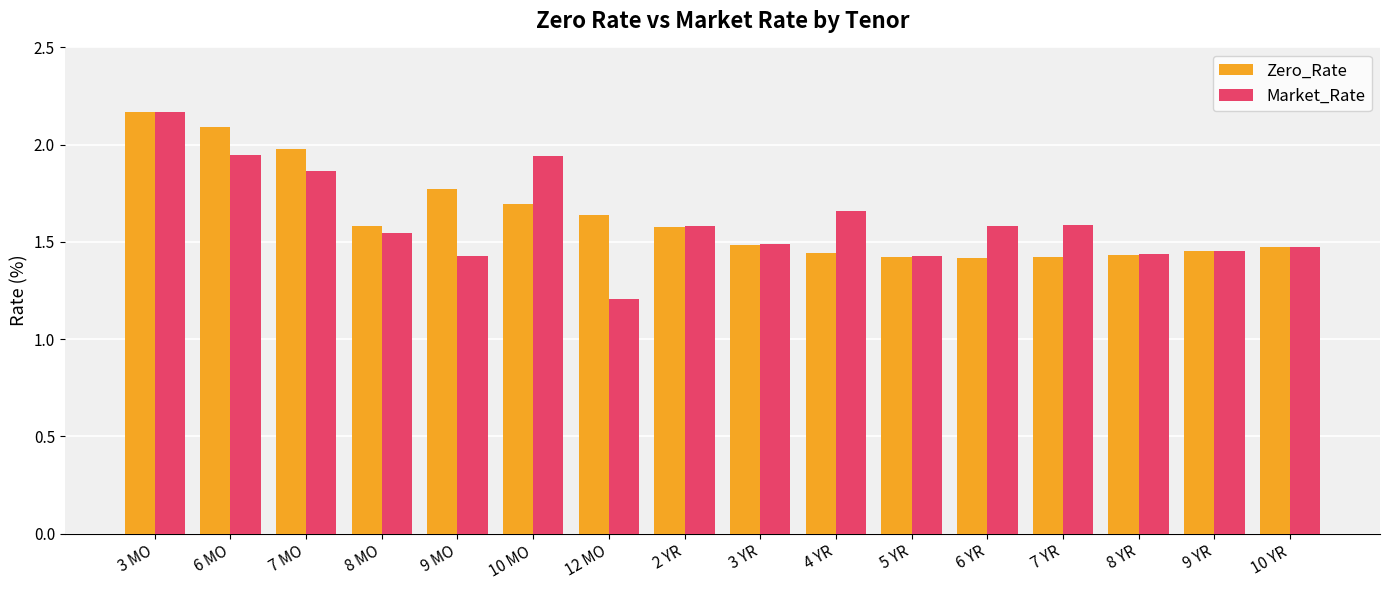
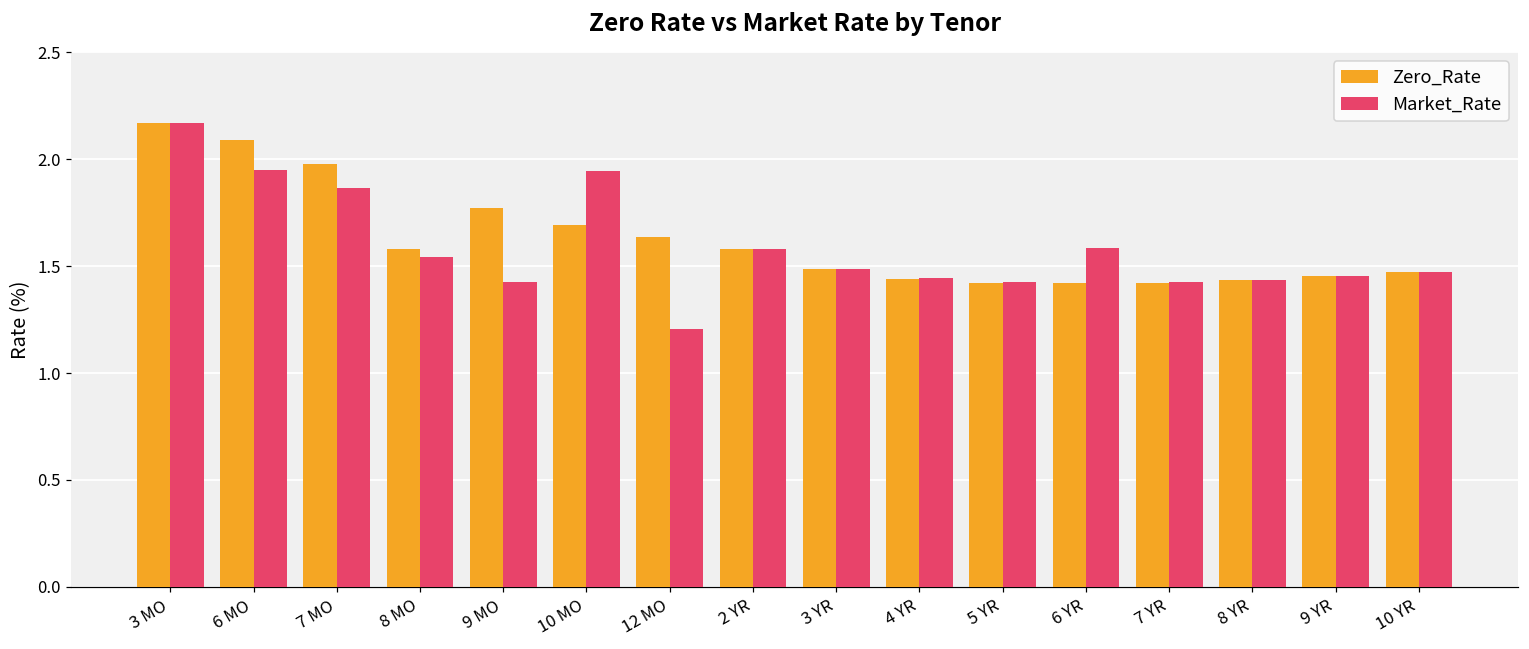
Market_Rate, 4 YR: 1.66 -> 1.44
Market_Rate, 7 YR: 1.59 -> 1.42
